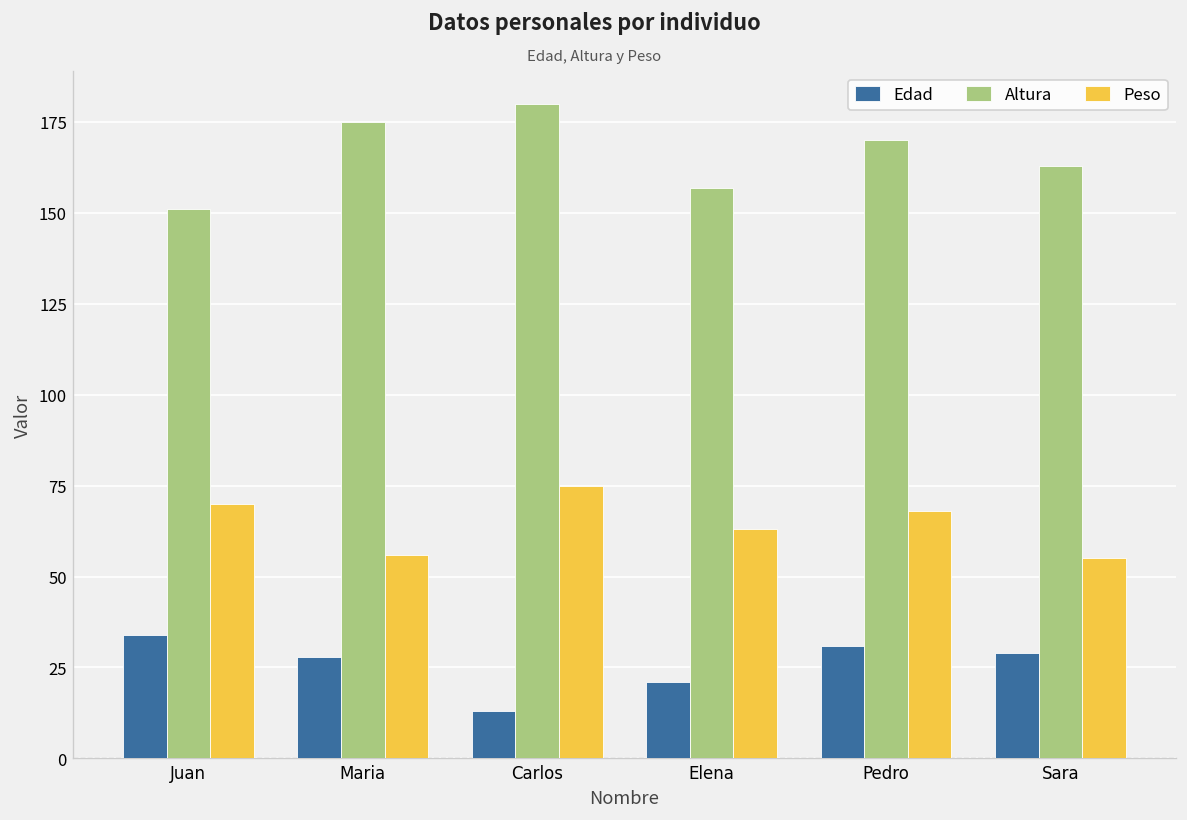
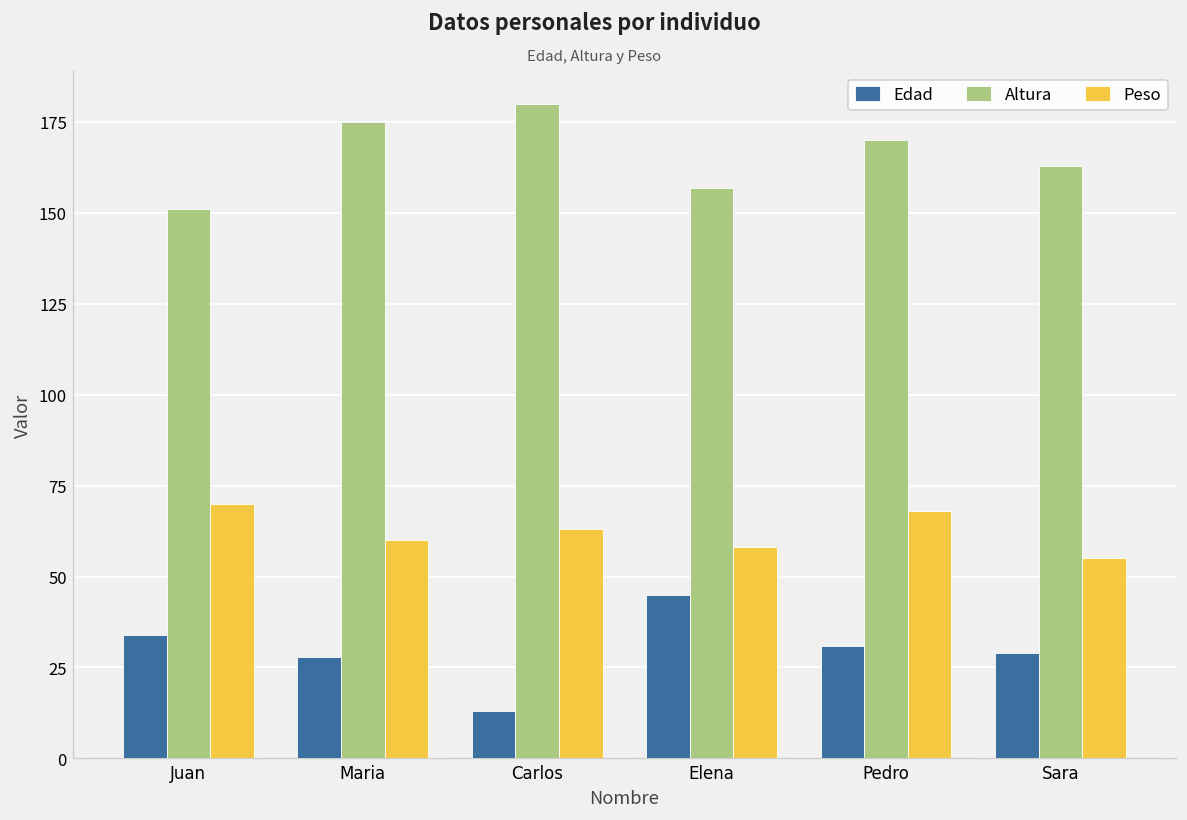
Peso, Maria: 56 -> 60
Peso, Carlos: 75 -> 63
Edad, Elena: 21 -> 45
Peso, Elena: 63 -> 58
